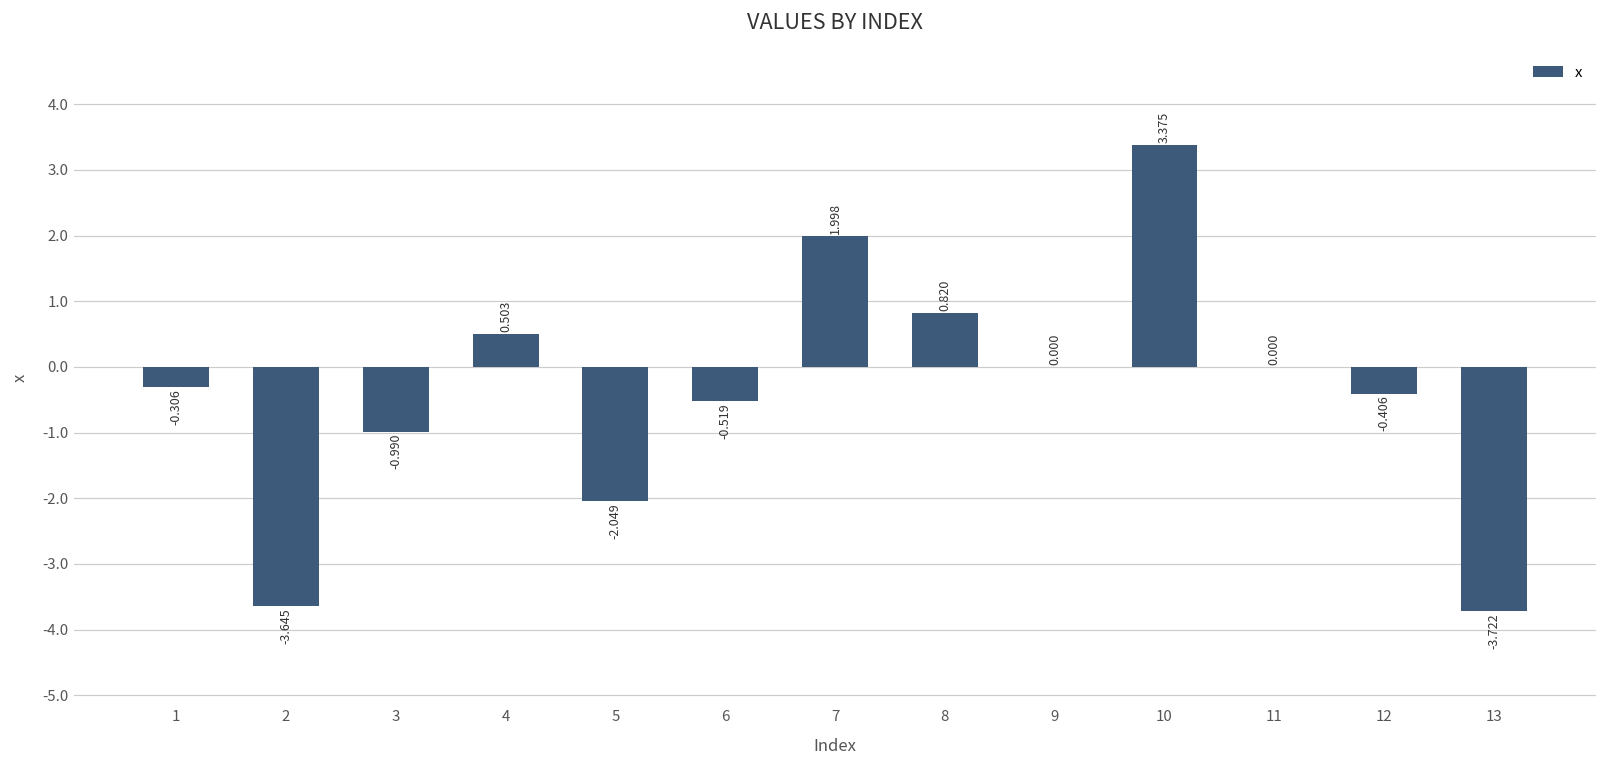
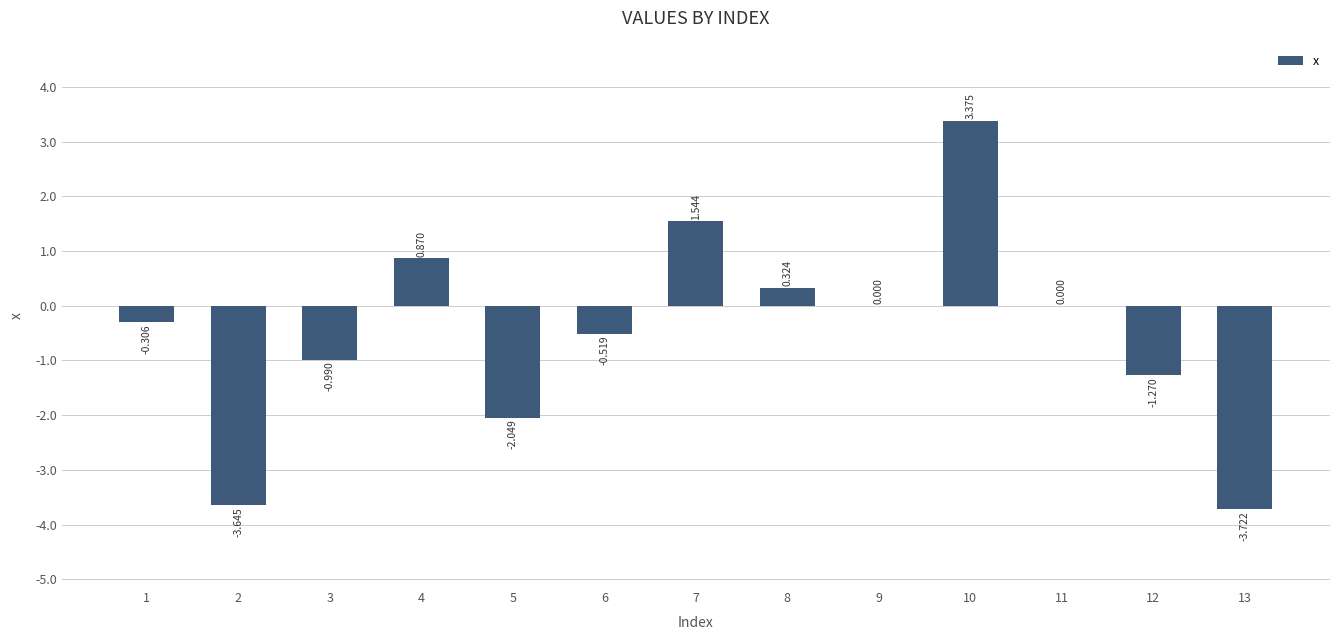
4: 0.503 -> 0.870
7: 1.998 -> 1.544
8: 0.820 -> 0.324
12: -0.406 -> -1.270
